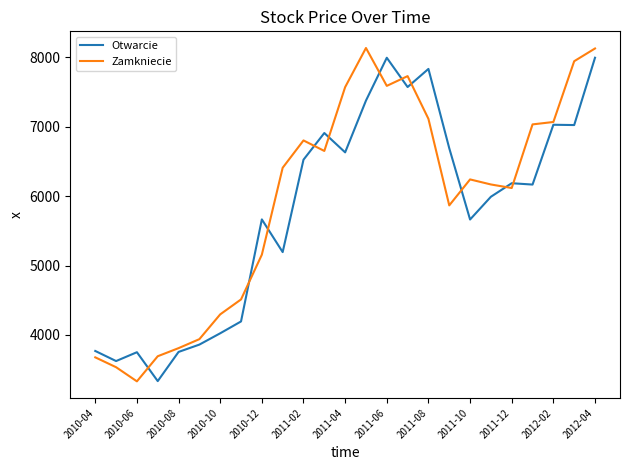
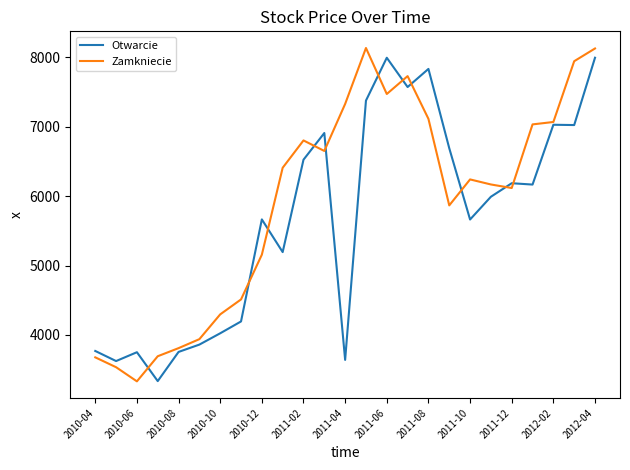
Otwarcie, 2011-04: 6600 -> 3600
Zamkniecie, 2011-04: 7600 -> 7300
Zamkniecie, 2011-06: 7600 -> 7500
